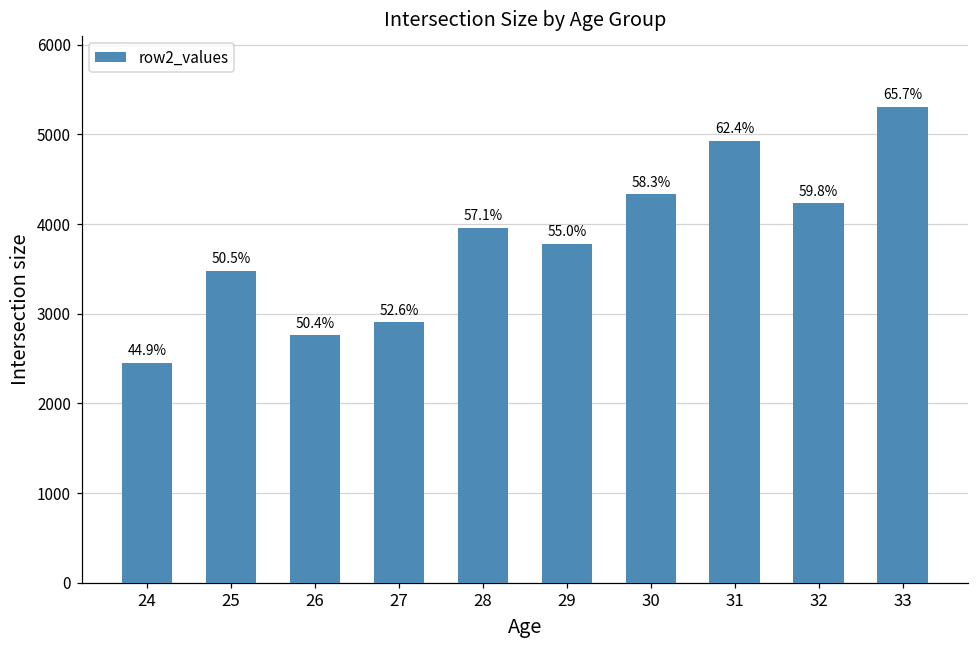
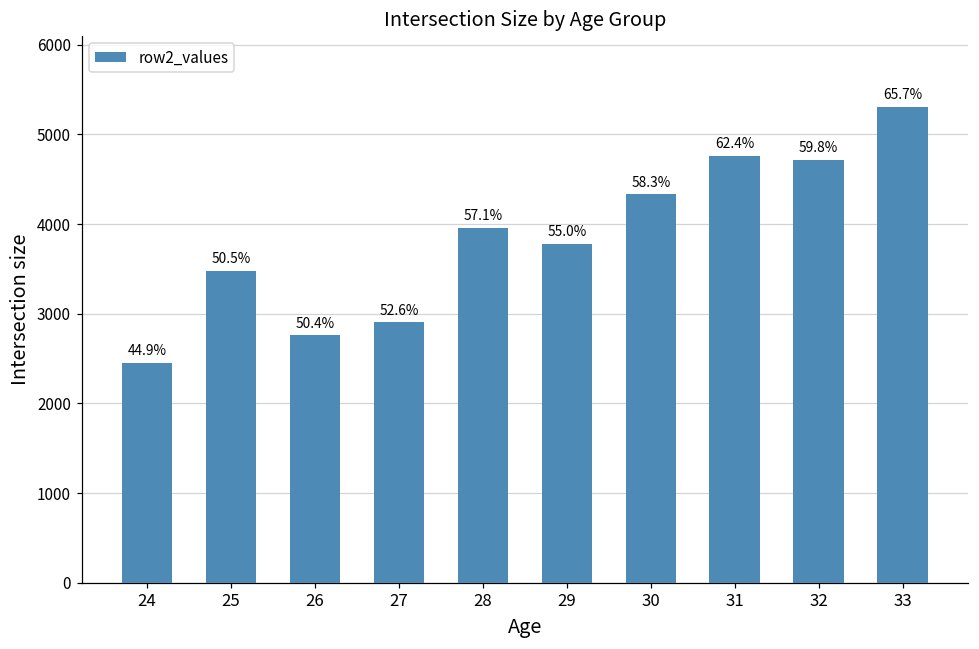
31: 4900 -> 4800
32: 4200 -> 4700
